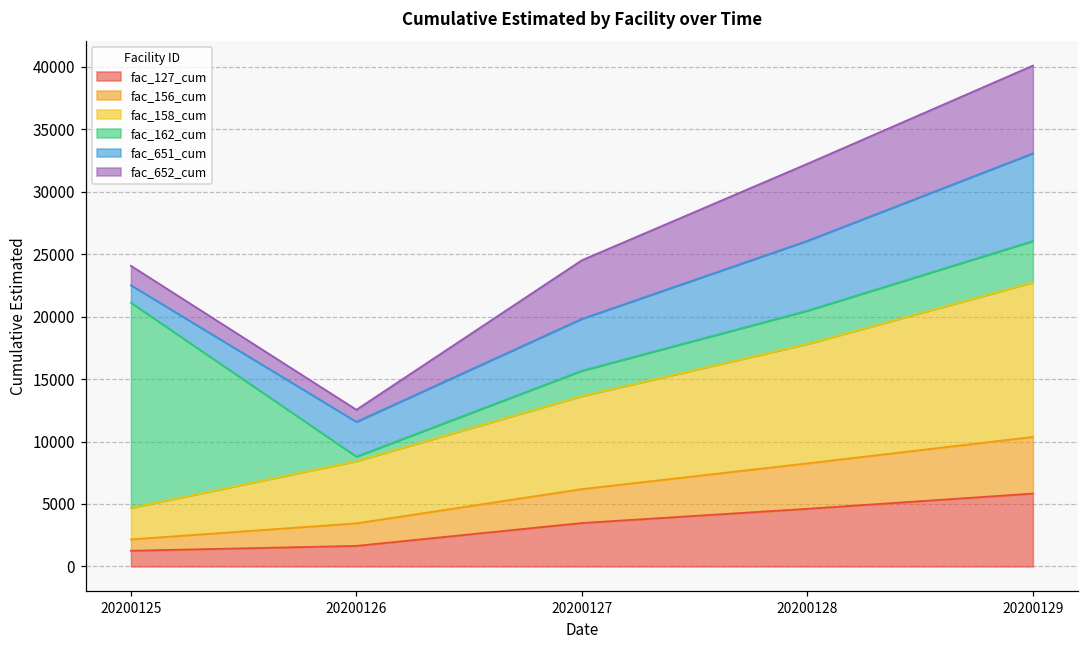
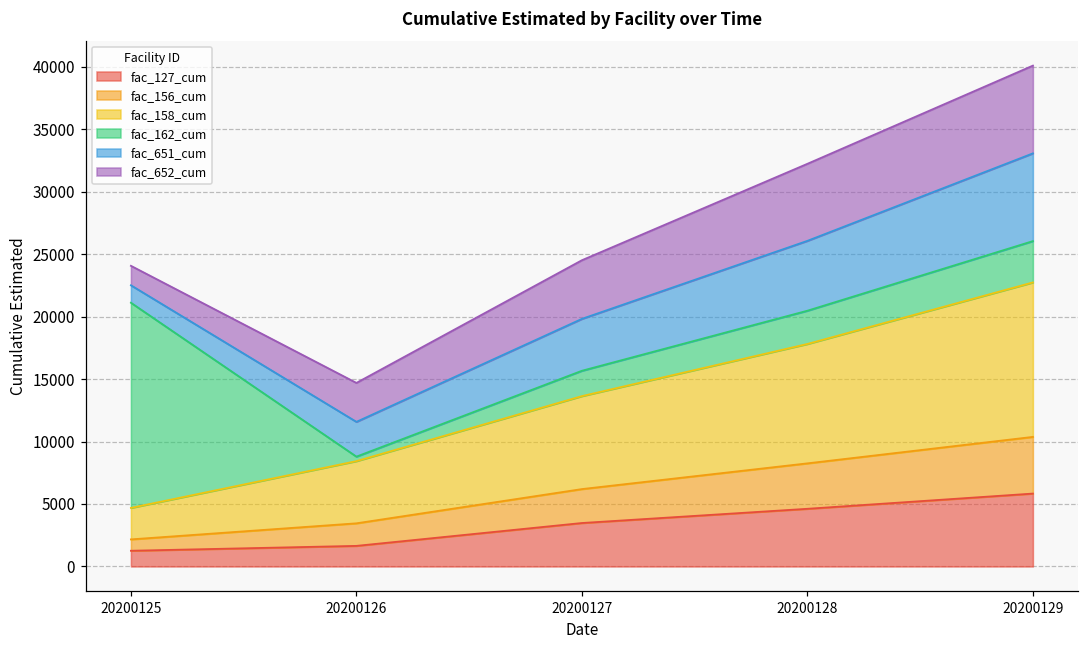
fac_652_cum, 20200126: 1000 -> 3100
